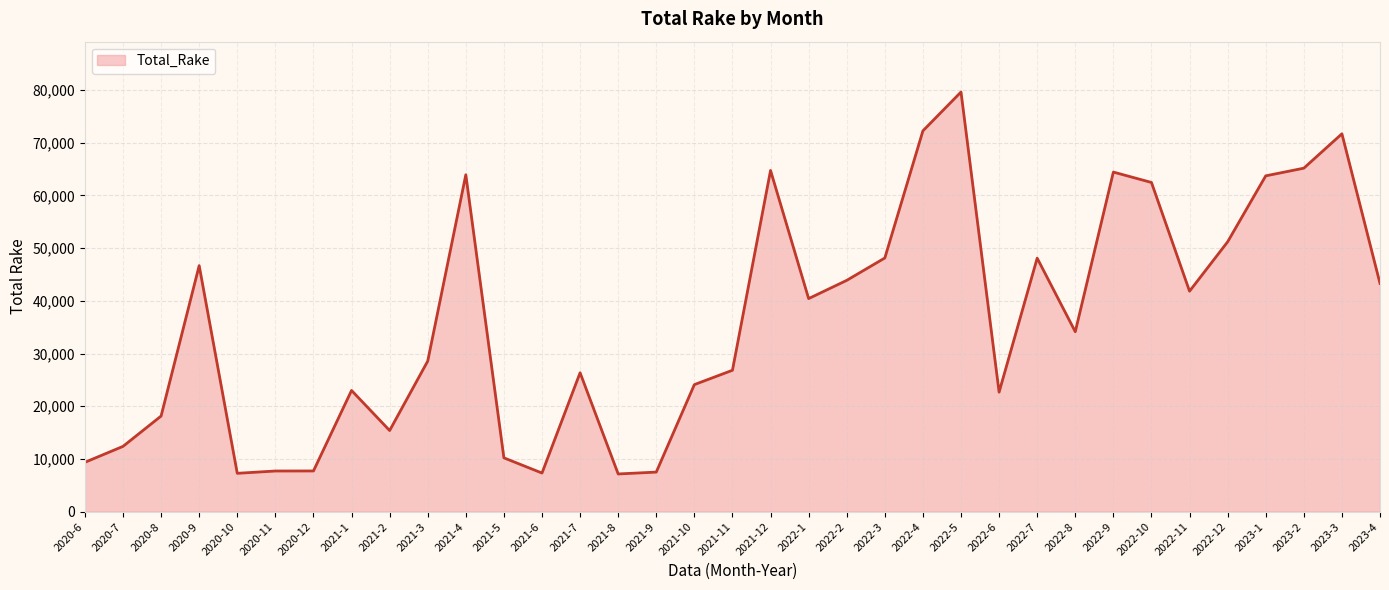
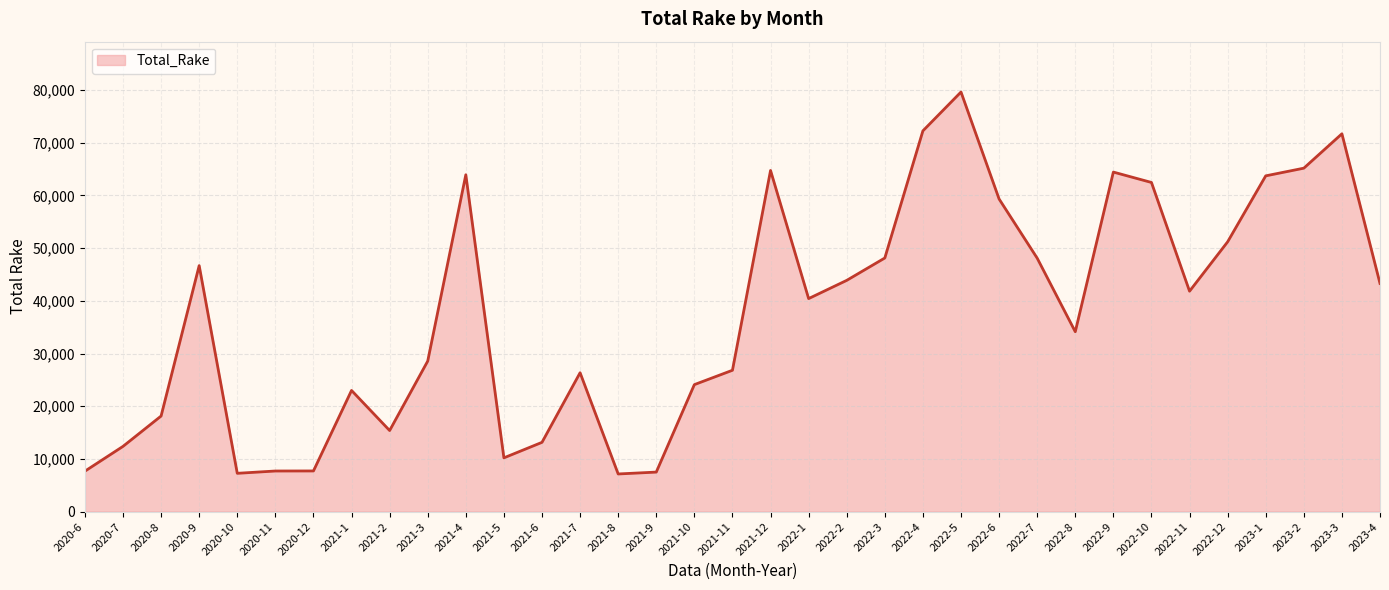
2020-6: 9,000 -> 8,000
2021-6: 7,000 -> 13,000
2022-6: 23,000 -> 59,000
